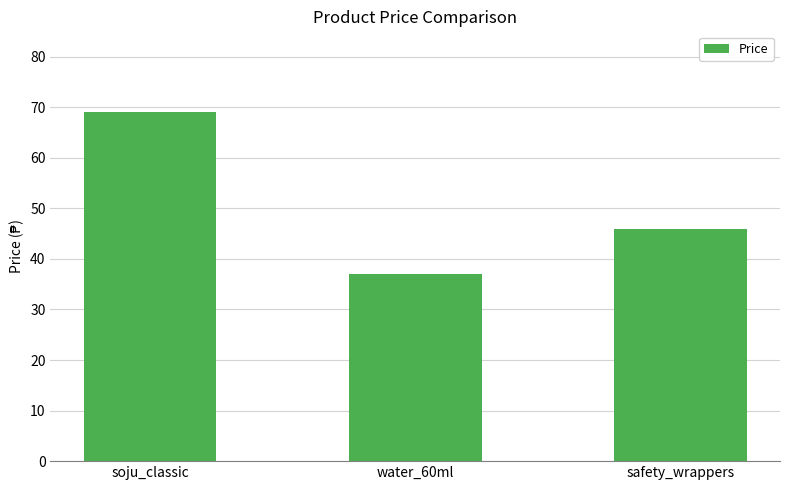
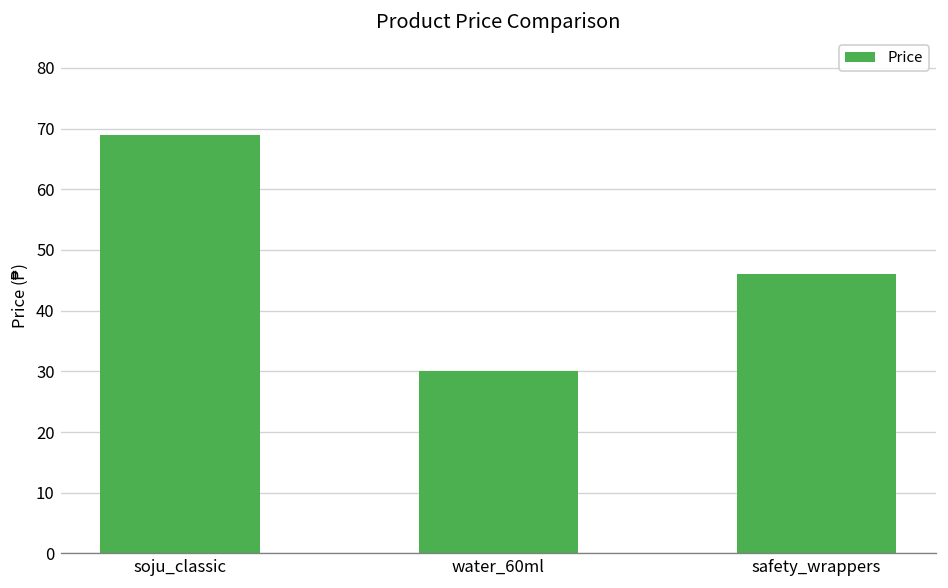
water_60ml: 37 -> 30
